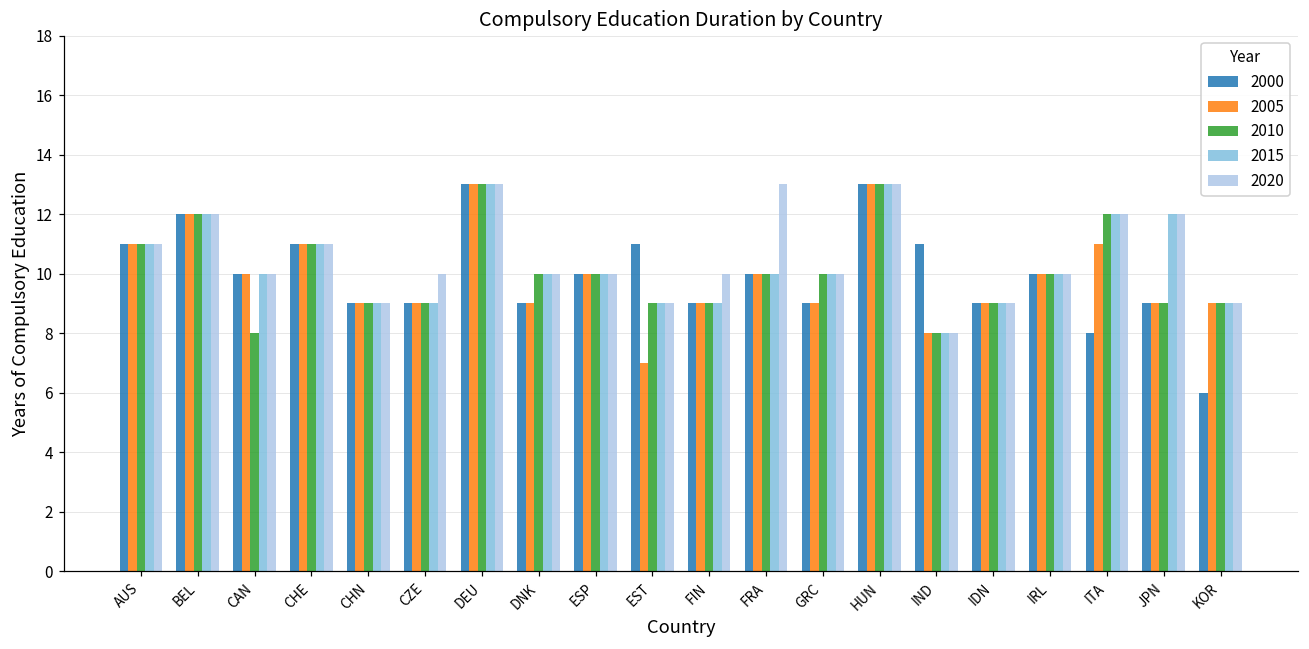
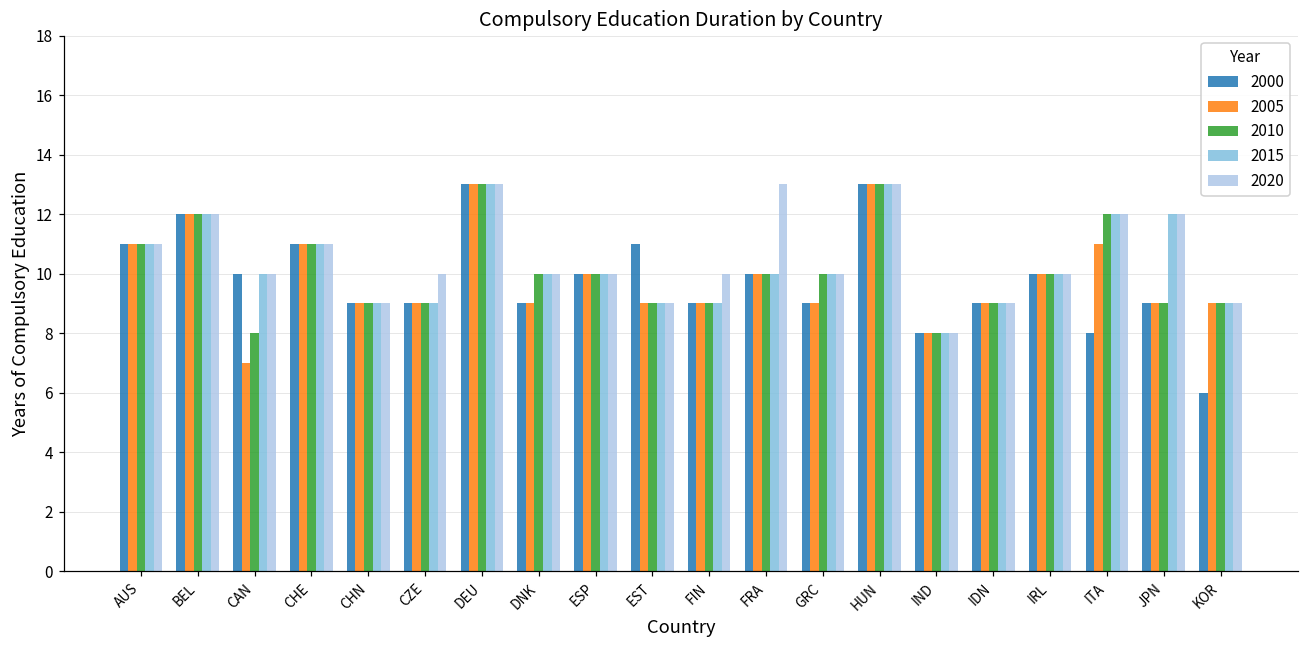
2005, CAN: 10 -> 7
2005, EST: 7 -> 9
2000, IND: 11 -> 8
